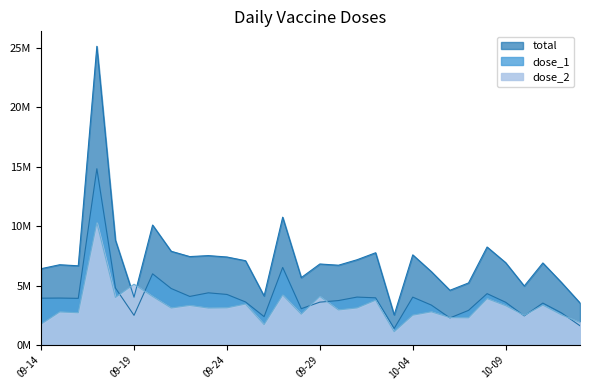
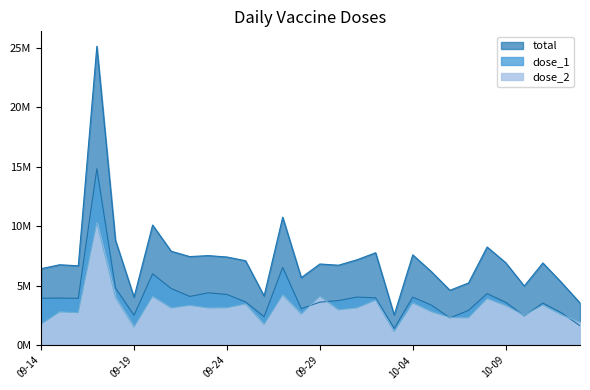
dose_2, 09-19: 5100000 -> 1500000
dose_2, 10-04: 2500000 -> 3600000
